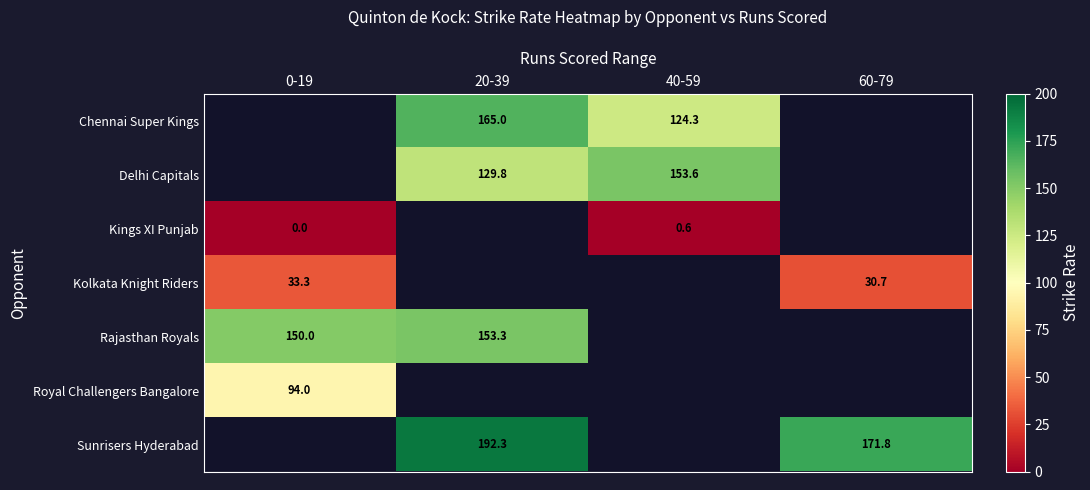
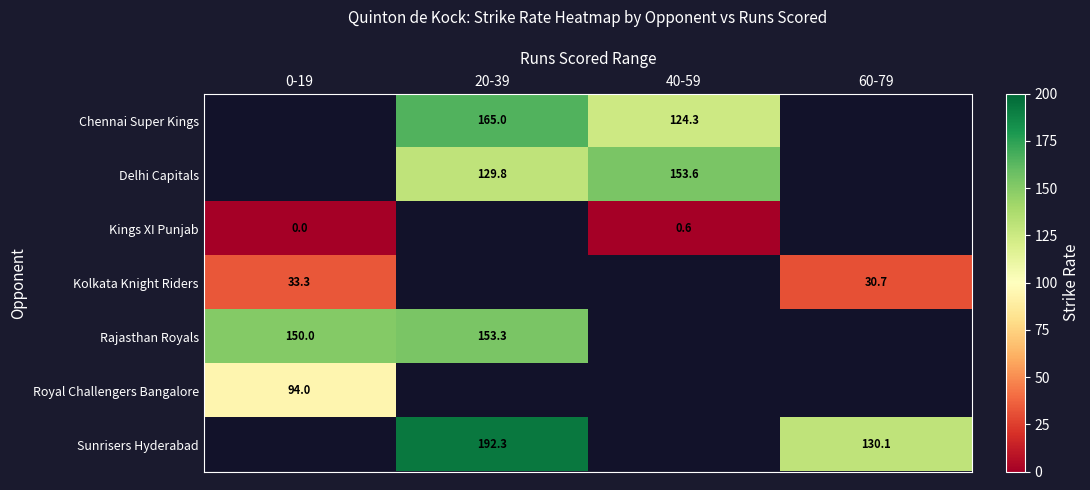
Sunrisers Hyderabad, 60-79: 171.8 -> 130.1
